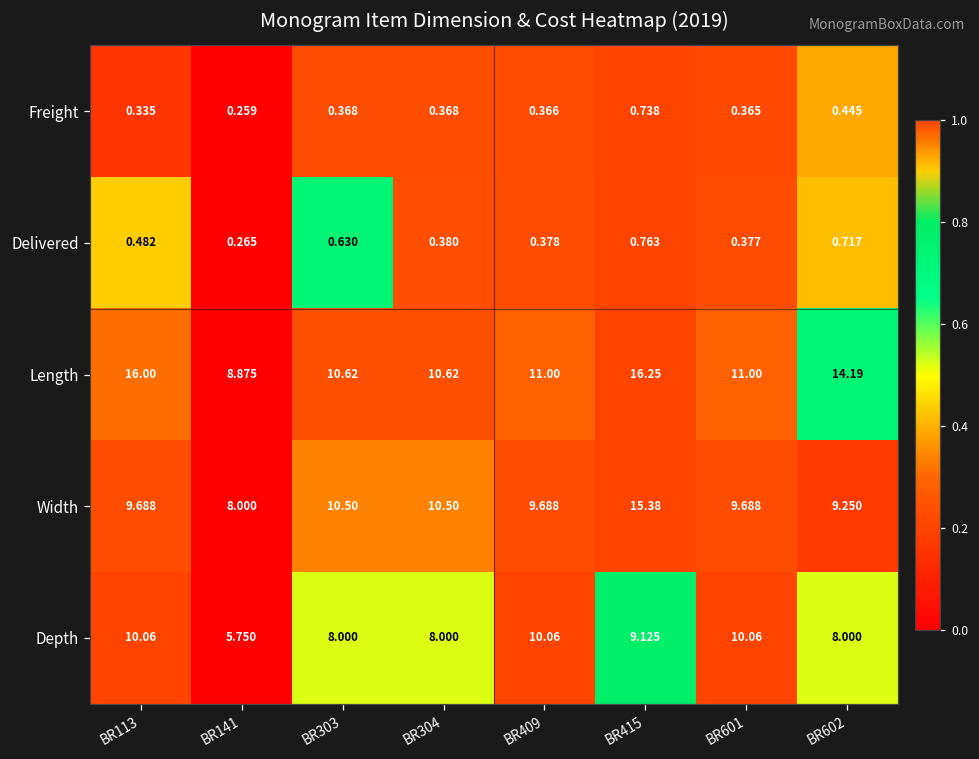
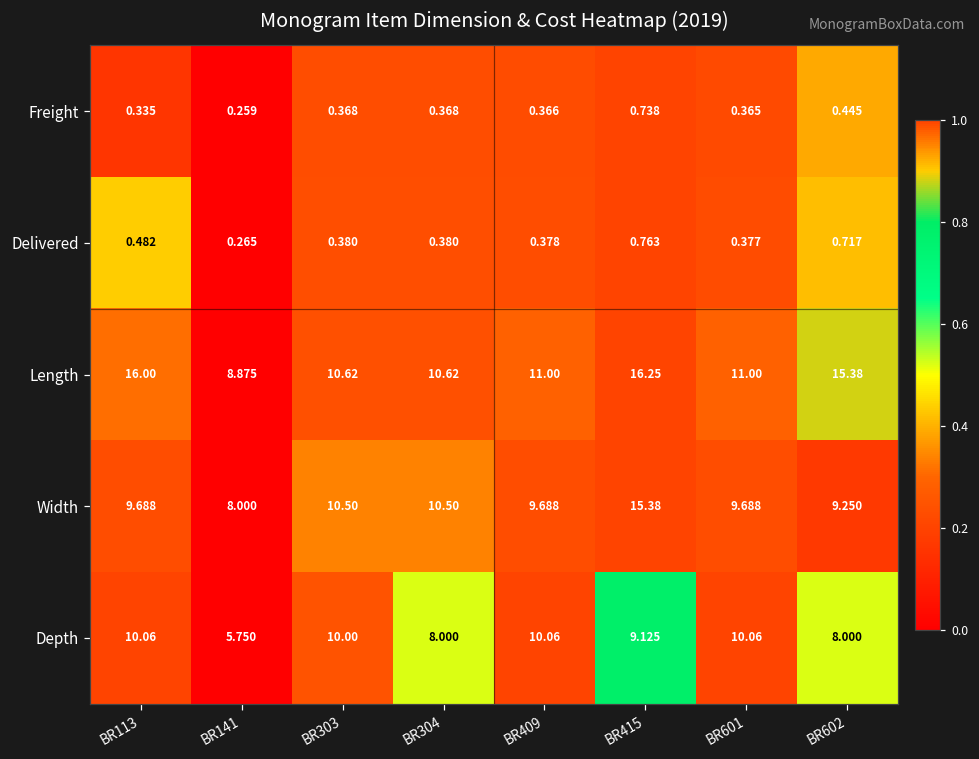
Delivered, BR303: 0.630 -> 0.380
Length, BR602: 14.19 -> 15.38
Depth, BR303: 8.000 -> 10.00
